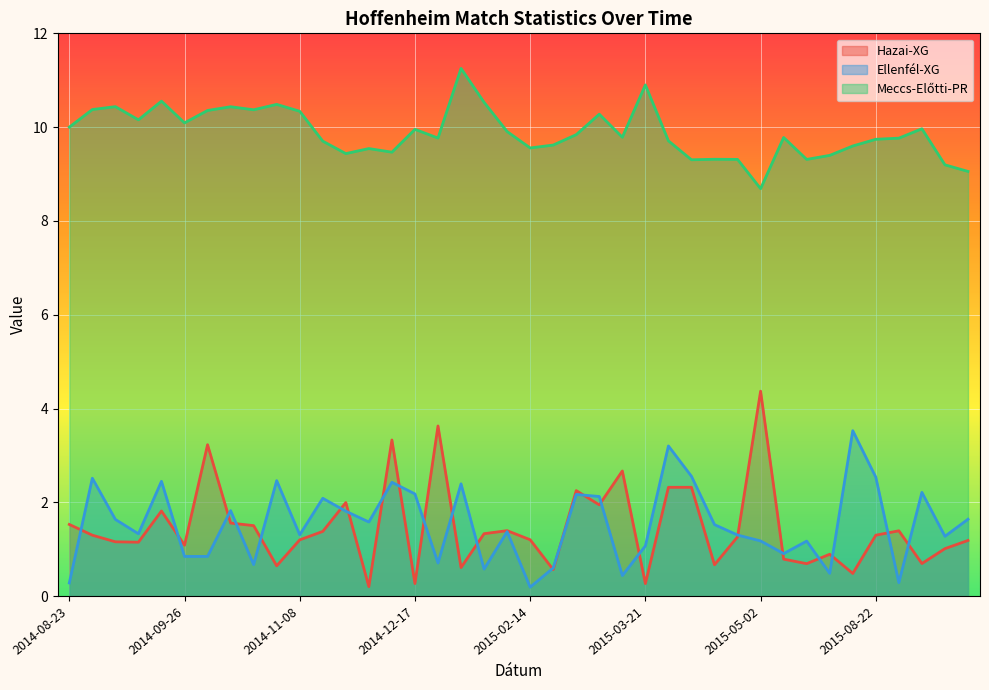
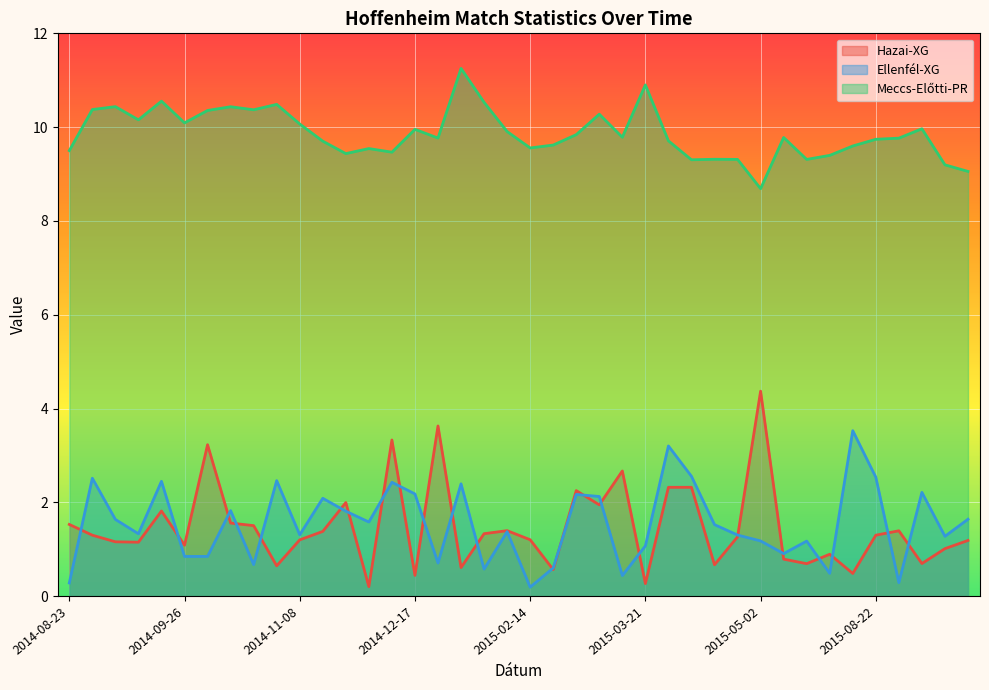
Meccs-Előtti-PR, 2014-08-23: 10.0 -> 9.5
Meccs-Előtti-PR, 2014-11-08: 10.3 -> 10.1
Hazai-XG, 2014-12-17: 0.3 -> 0.4
